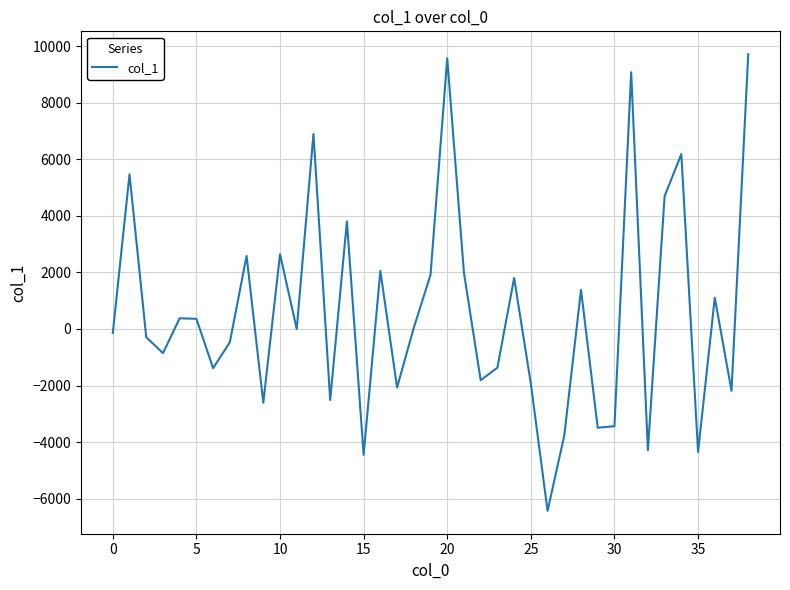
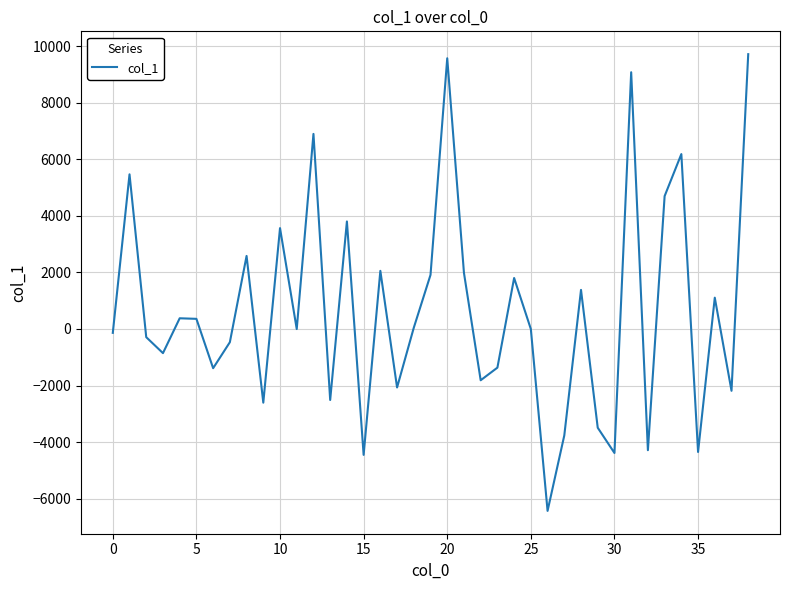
10: 2600 -> 3600
25: -1900 -> 0
30: -3400 -> -4400
